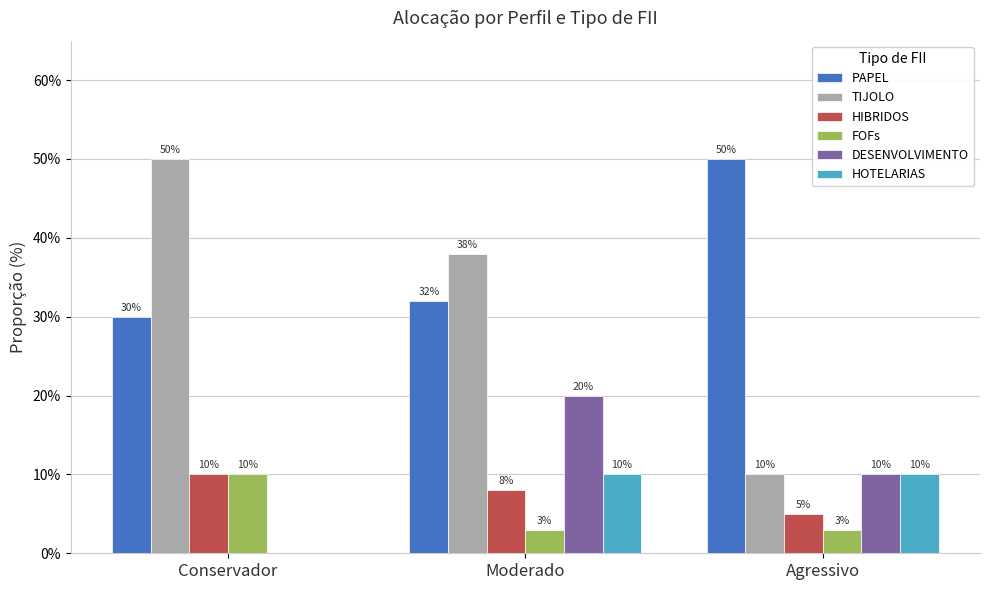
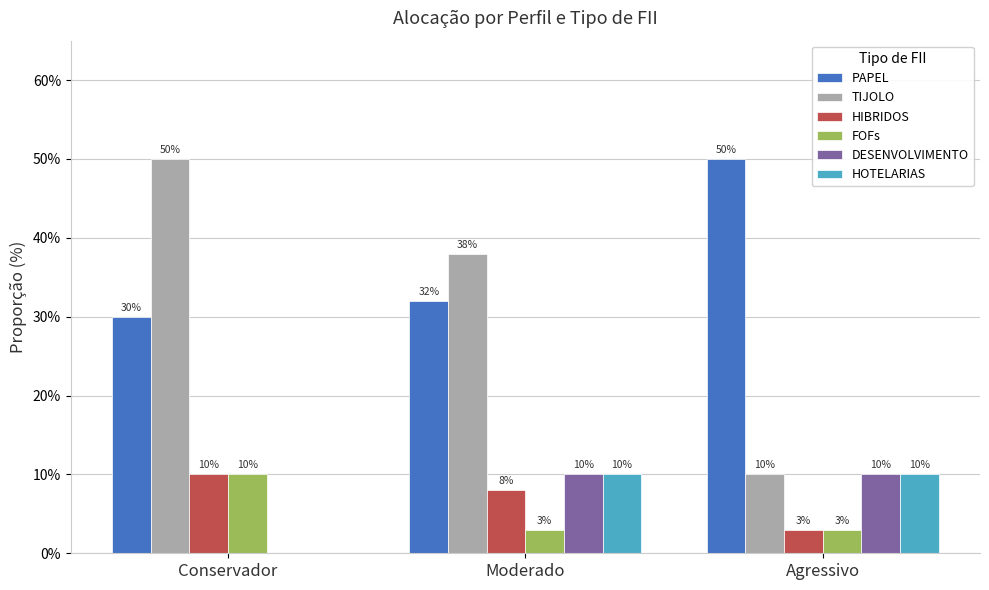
DESENVOLVIMENTO, Moderado: 20% -> 10%
HIBRIDOS, Agressivo: 5% -> 3%
